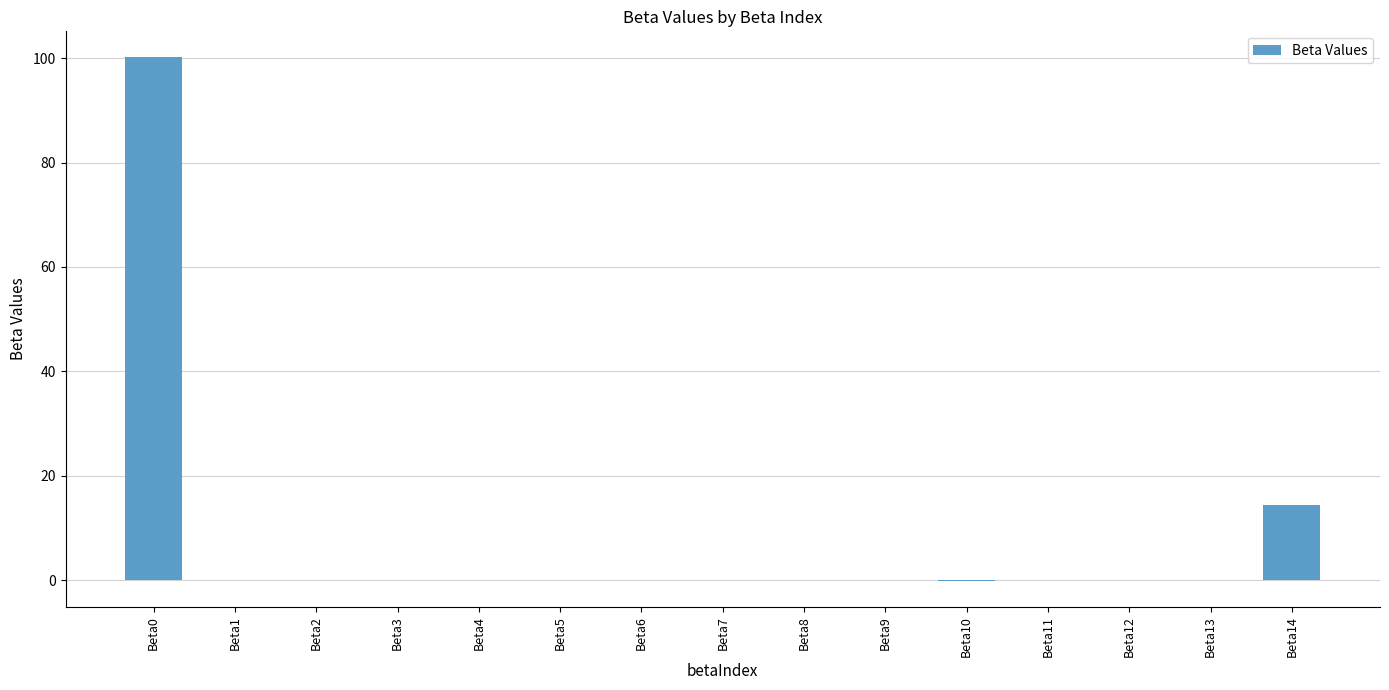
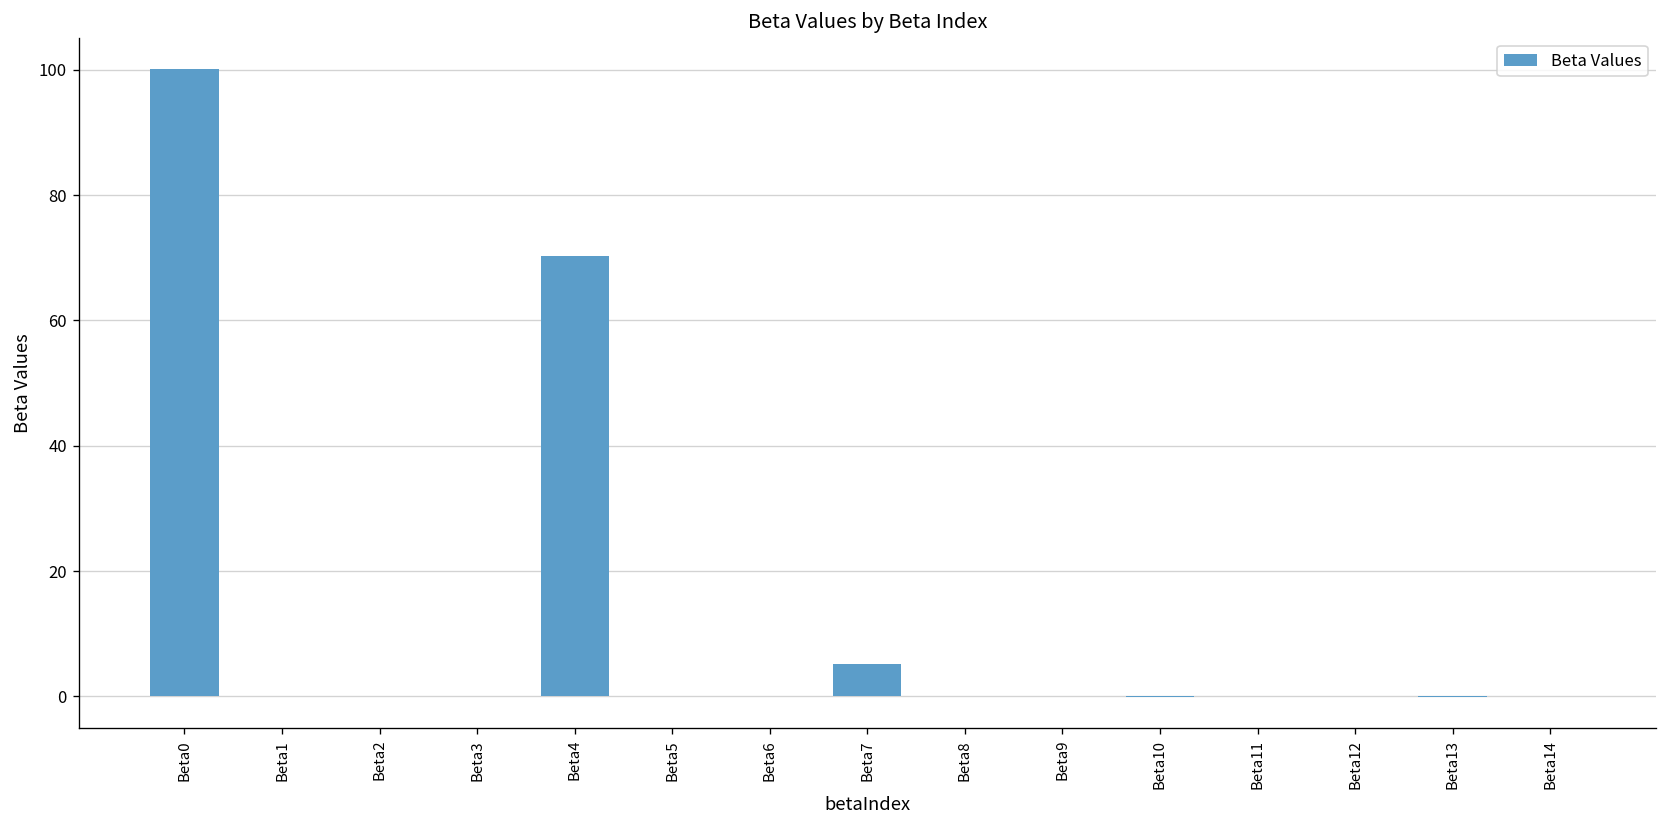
Beta4: 0 -> 70
Beta7: 0 -> 5
Beta14: 14 -> 0
